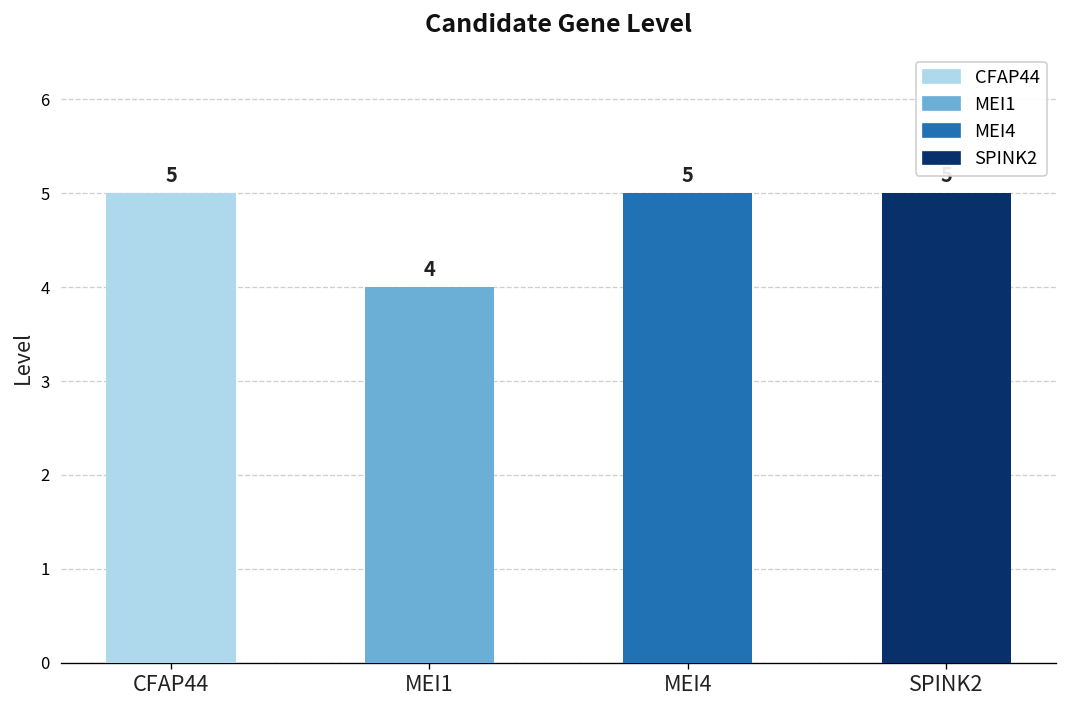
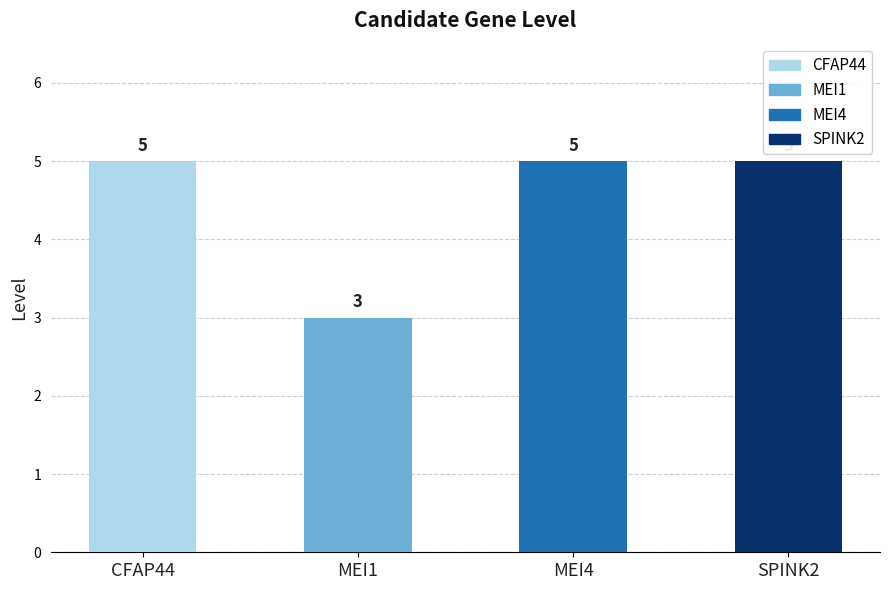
MEI1: 4 -> 3
